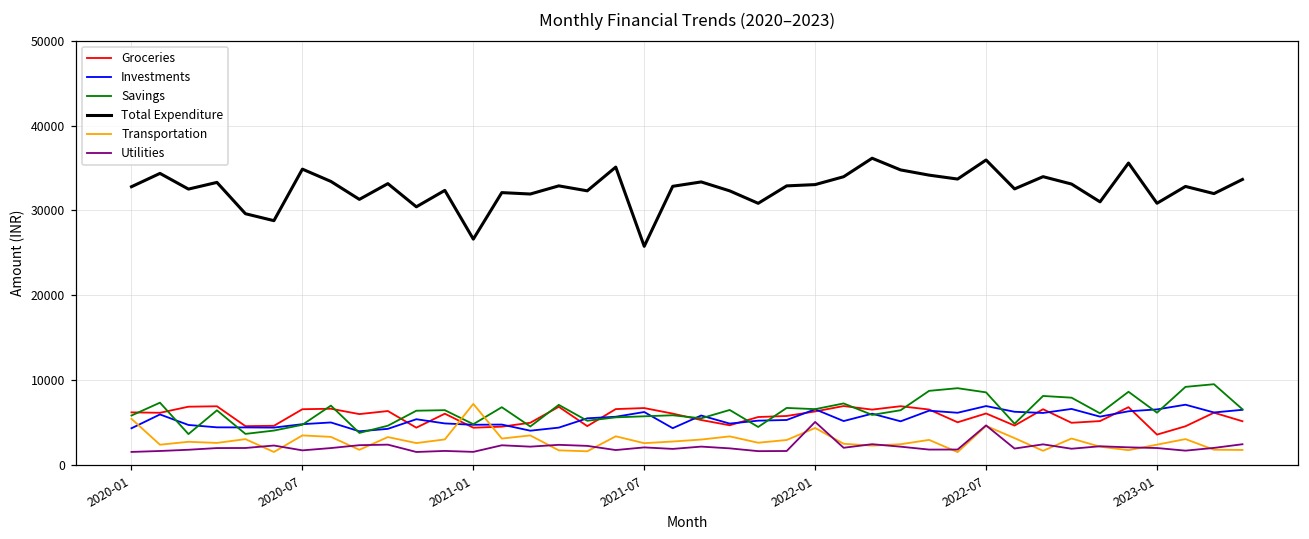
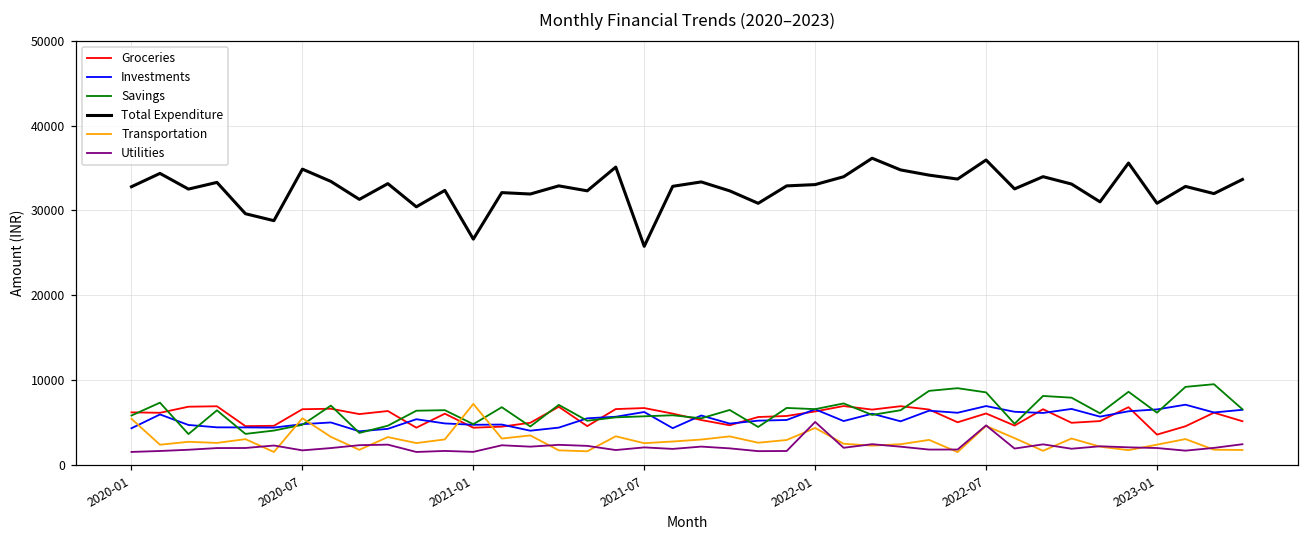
Transportation, 2020-07: 3000 -> 5000
